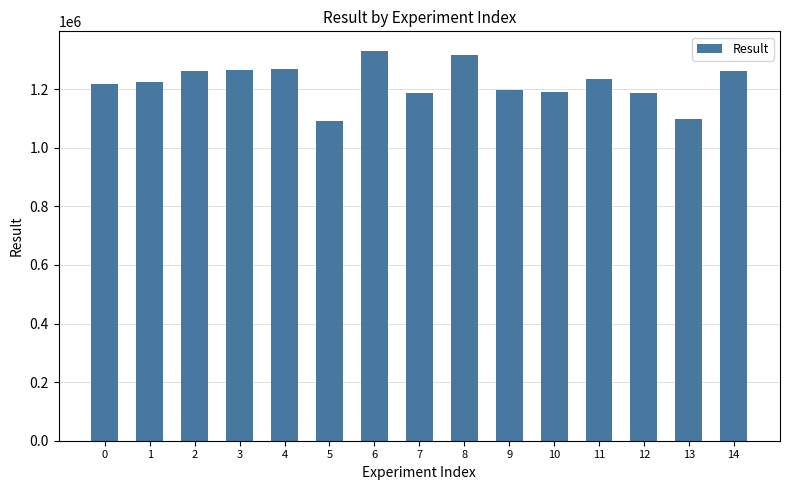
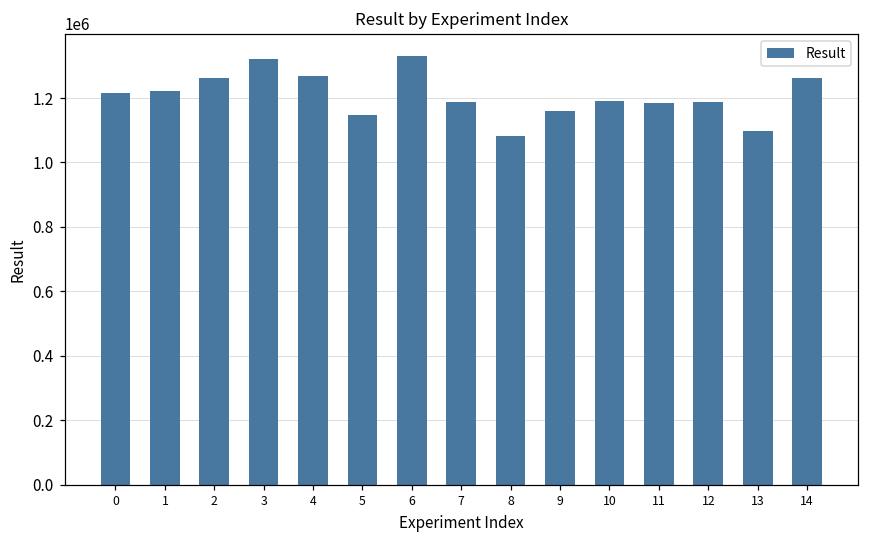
3: 1260000 -> 1320000
5: 1090000 -> 1150000
8: 1320000 -> 1080000
9: 1200000 -> 1160000
11: 1240000 -> 1180000
